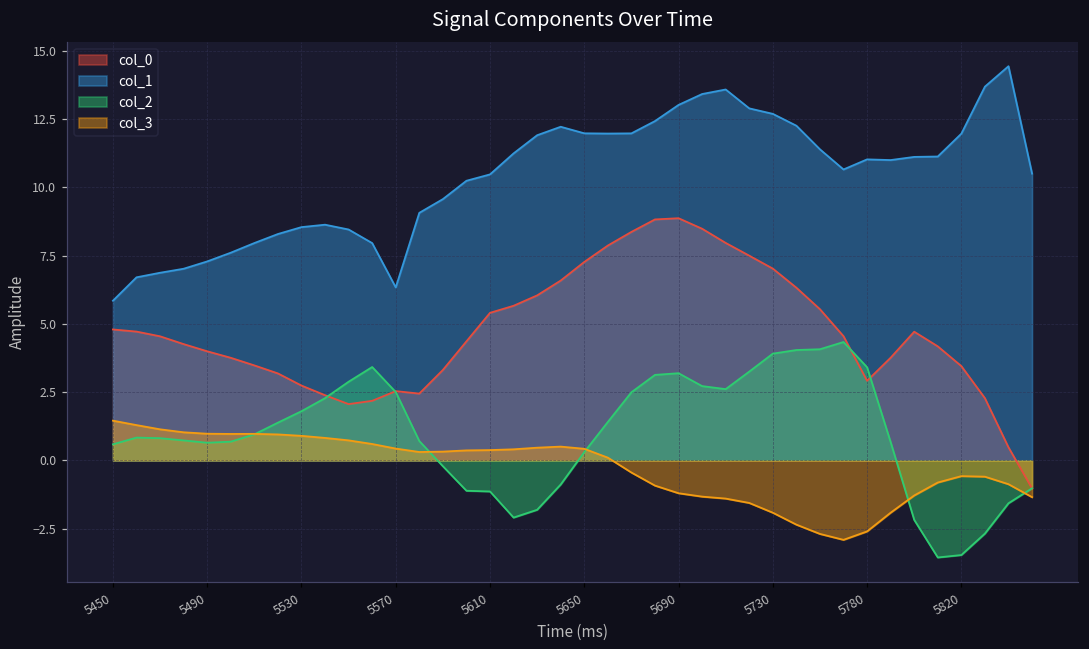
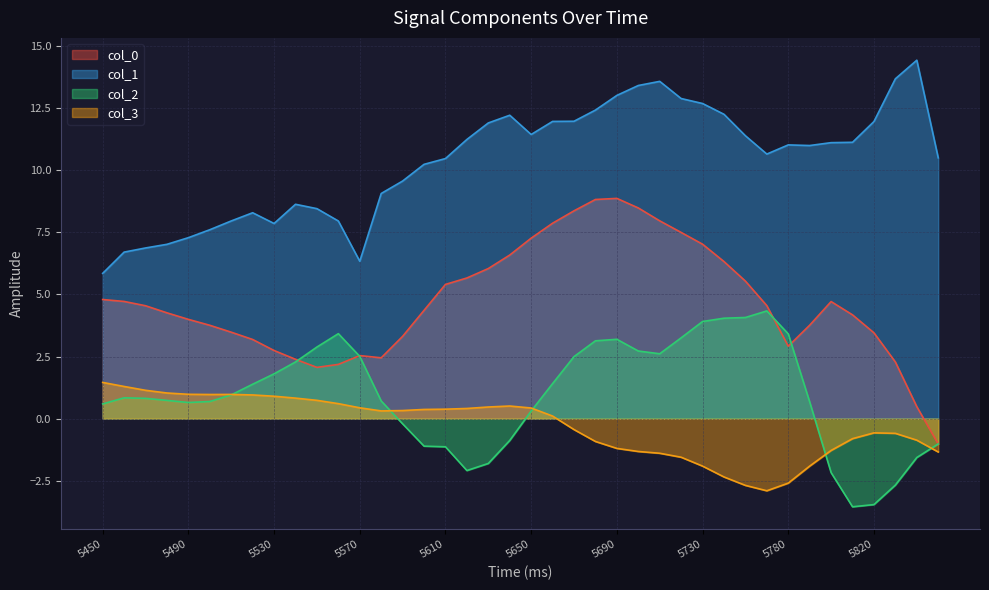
col_1, 5530: 8.5 -> 7.9
col_1, 5650: 12.0 -> 11.4
